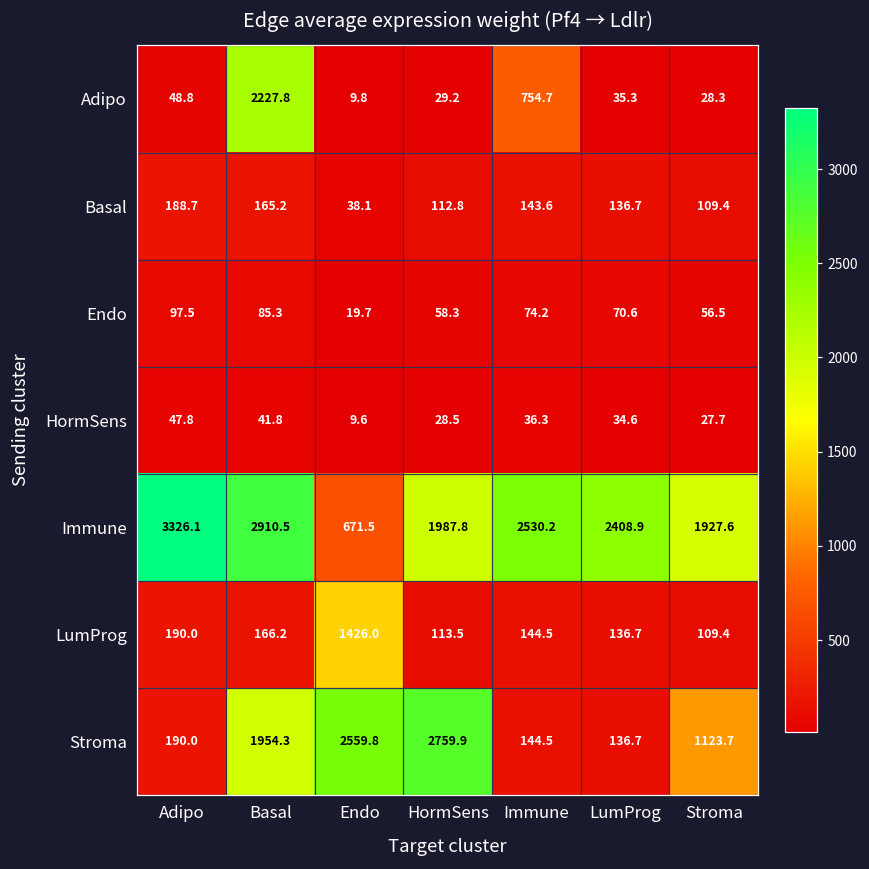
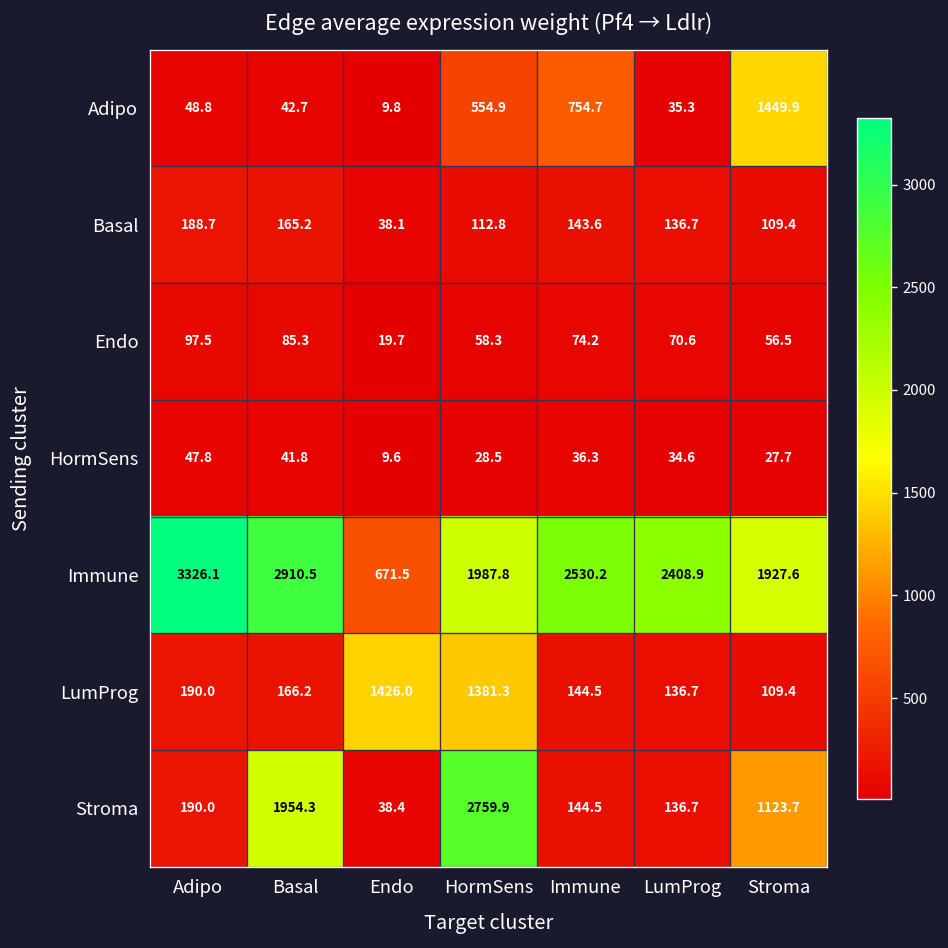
Adipo, Basal: 2227.8 -> 42.7
Adipo, HormSens: 29.2 -> 554.9
Adipo, Stroma: 28.3 -> 1449.9
LumProg, HormSens: 113.5 -> 1381.3
Stroma, Endo: 2559.8 -> 38.4
